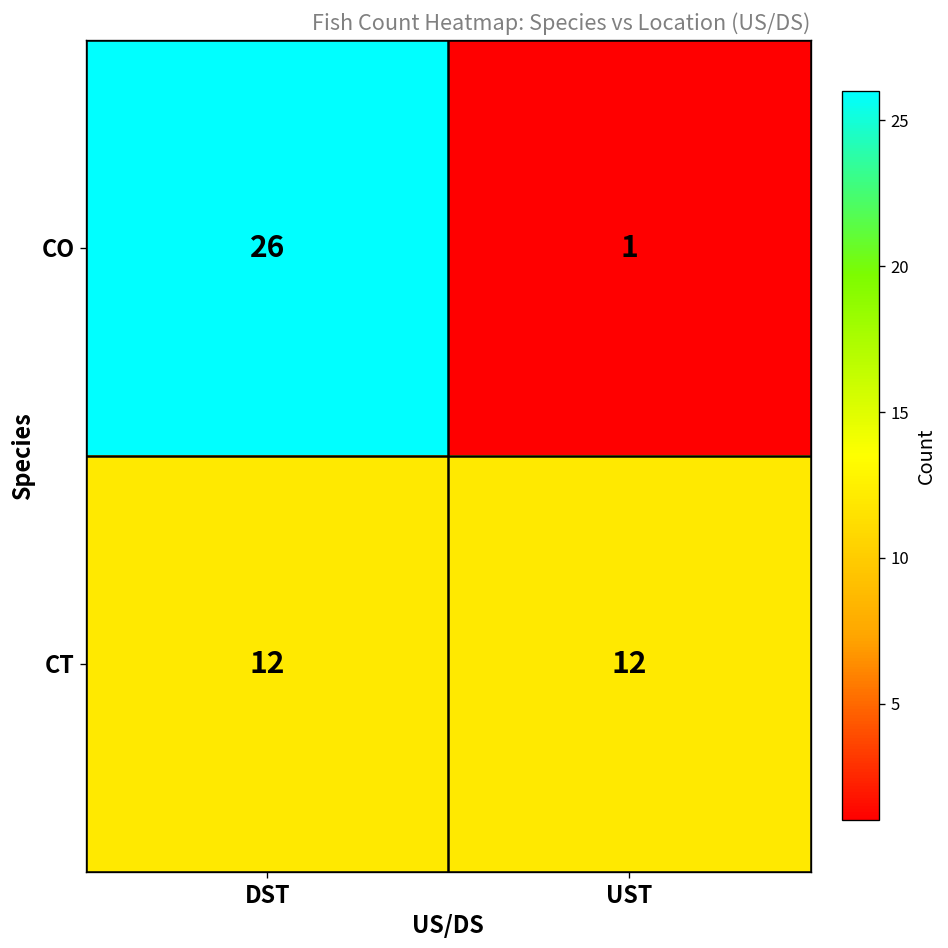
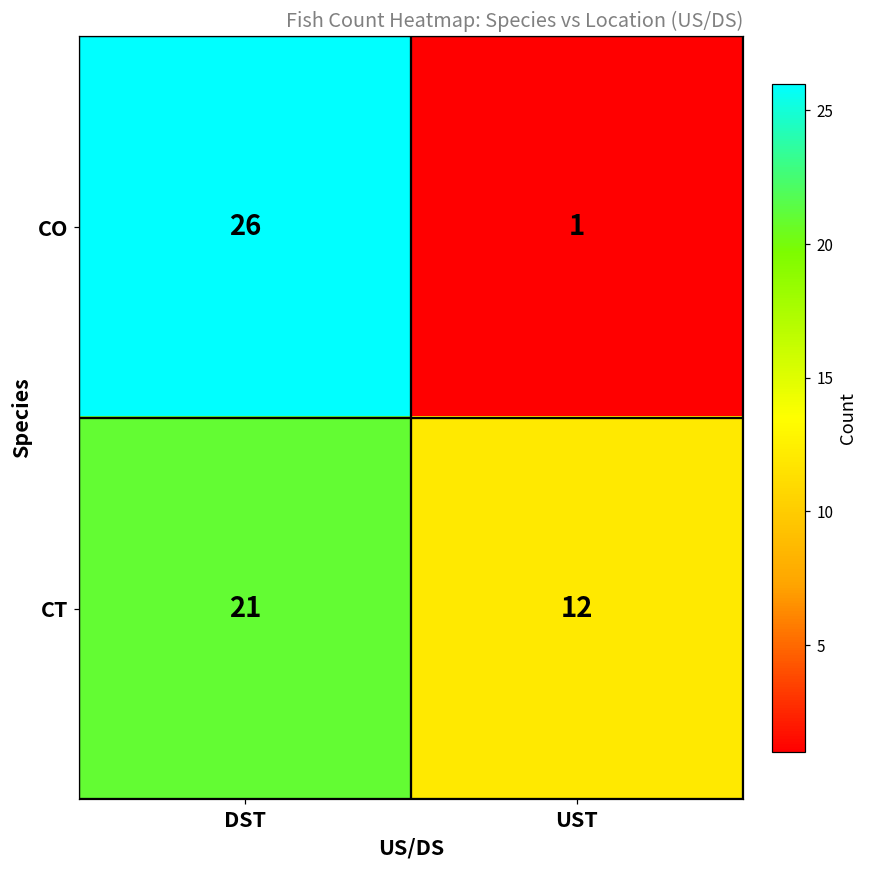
CT, DST: 12 -> 21
